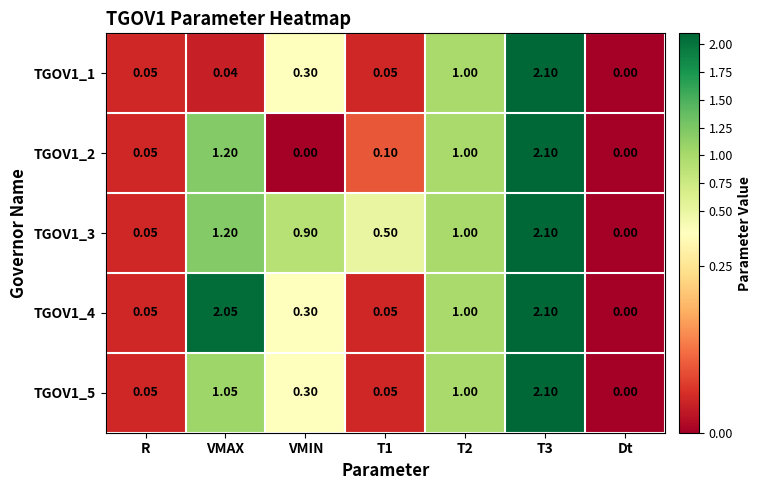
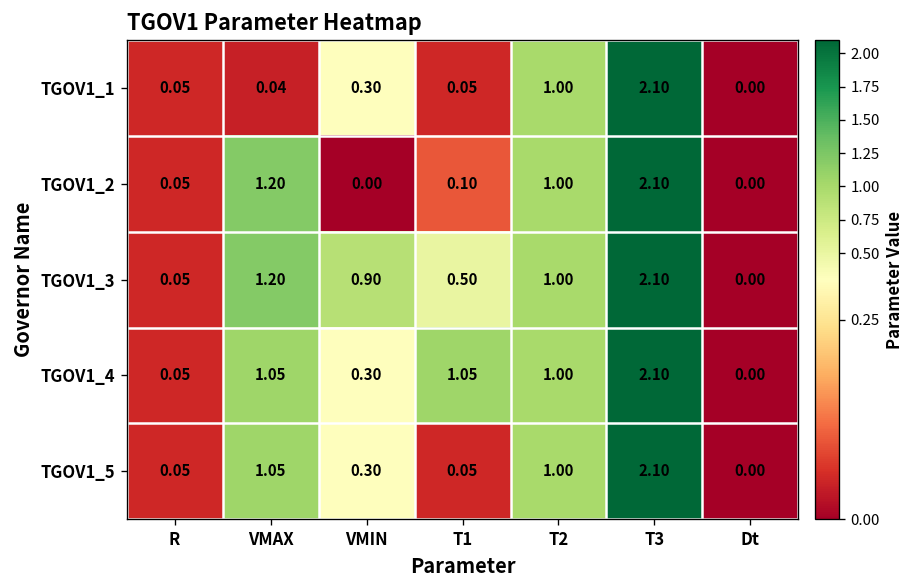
TGOV1_4, VMAX: 2.05 -> 1.05
TGOV1_4, T1: 0.05 -> 1.05
